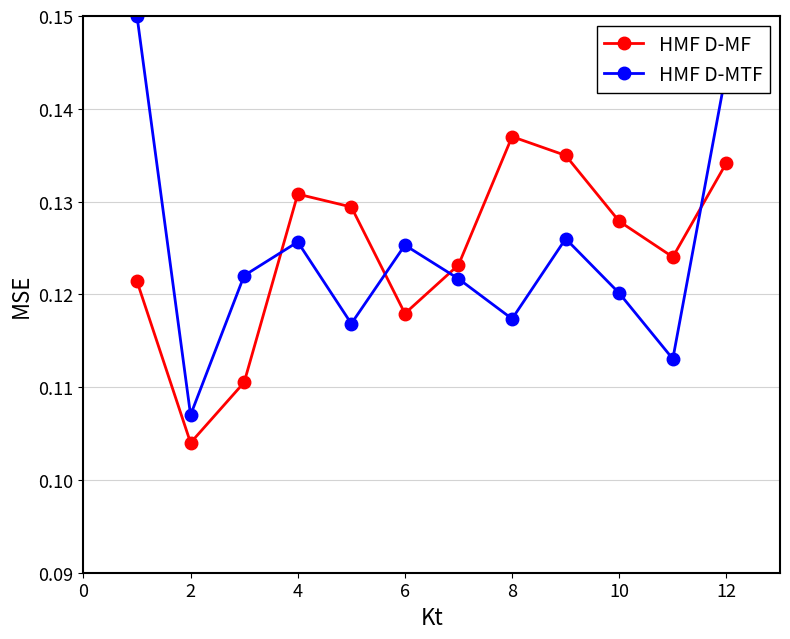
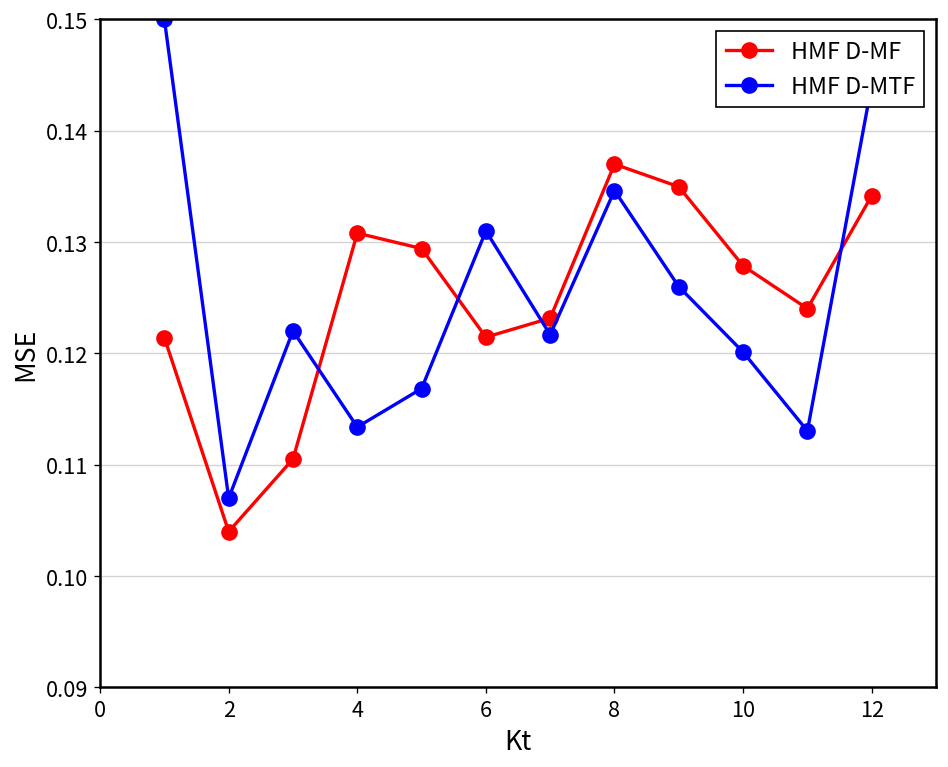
HMF D-MTF, 4: 0.126 -> 0.113
HMF D-MF, 6: 0.118 -> 0.121
HMF D-MTF, 6: 0.125 -> 0.131
HMF D-MTF, 8: 0.117 -> 0.135
